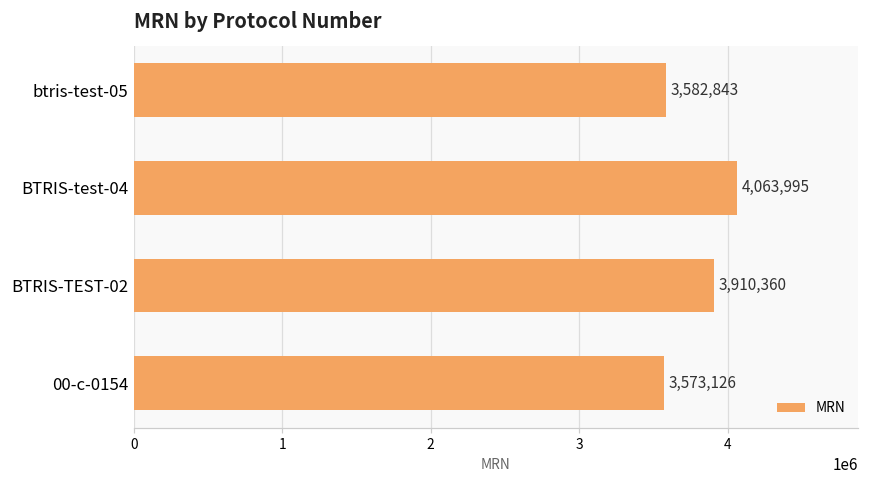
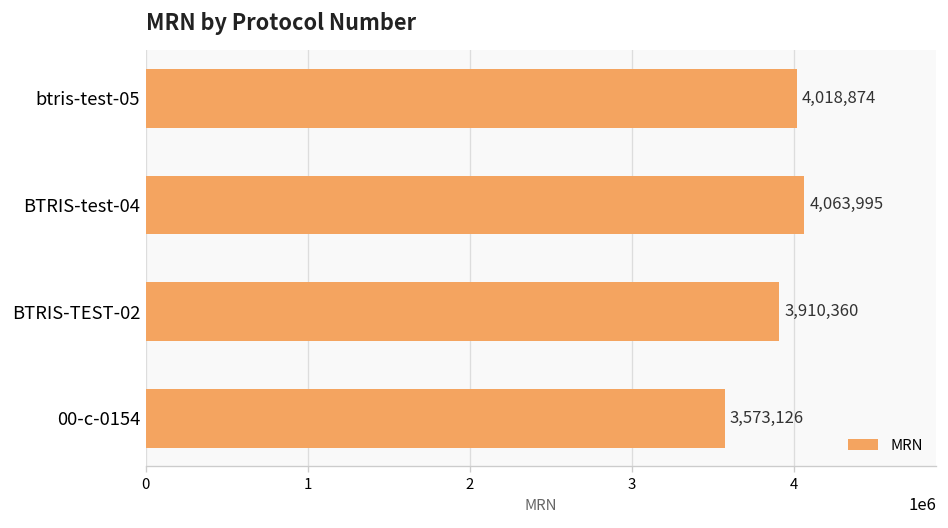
btris-test-05: 3,582,843 -> 4,018,874
